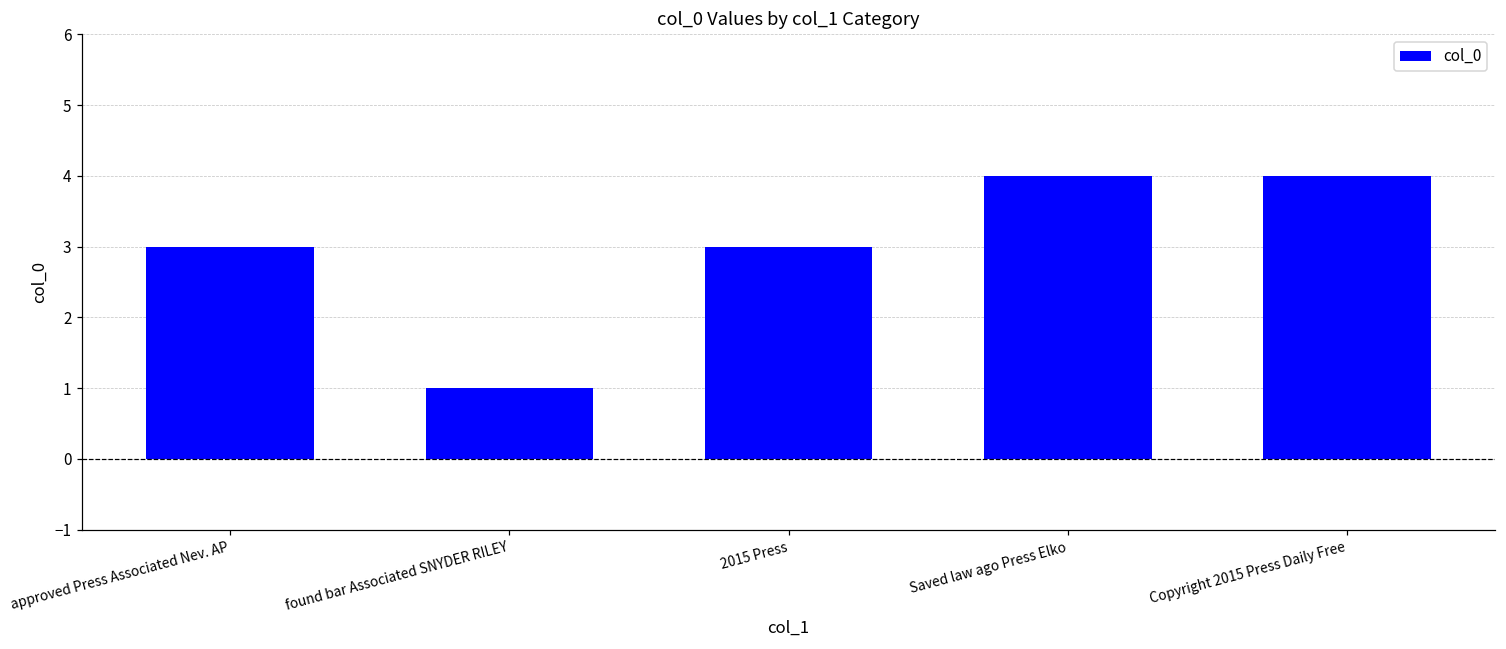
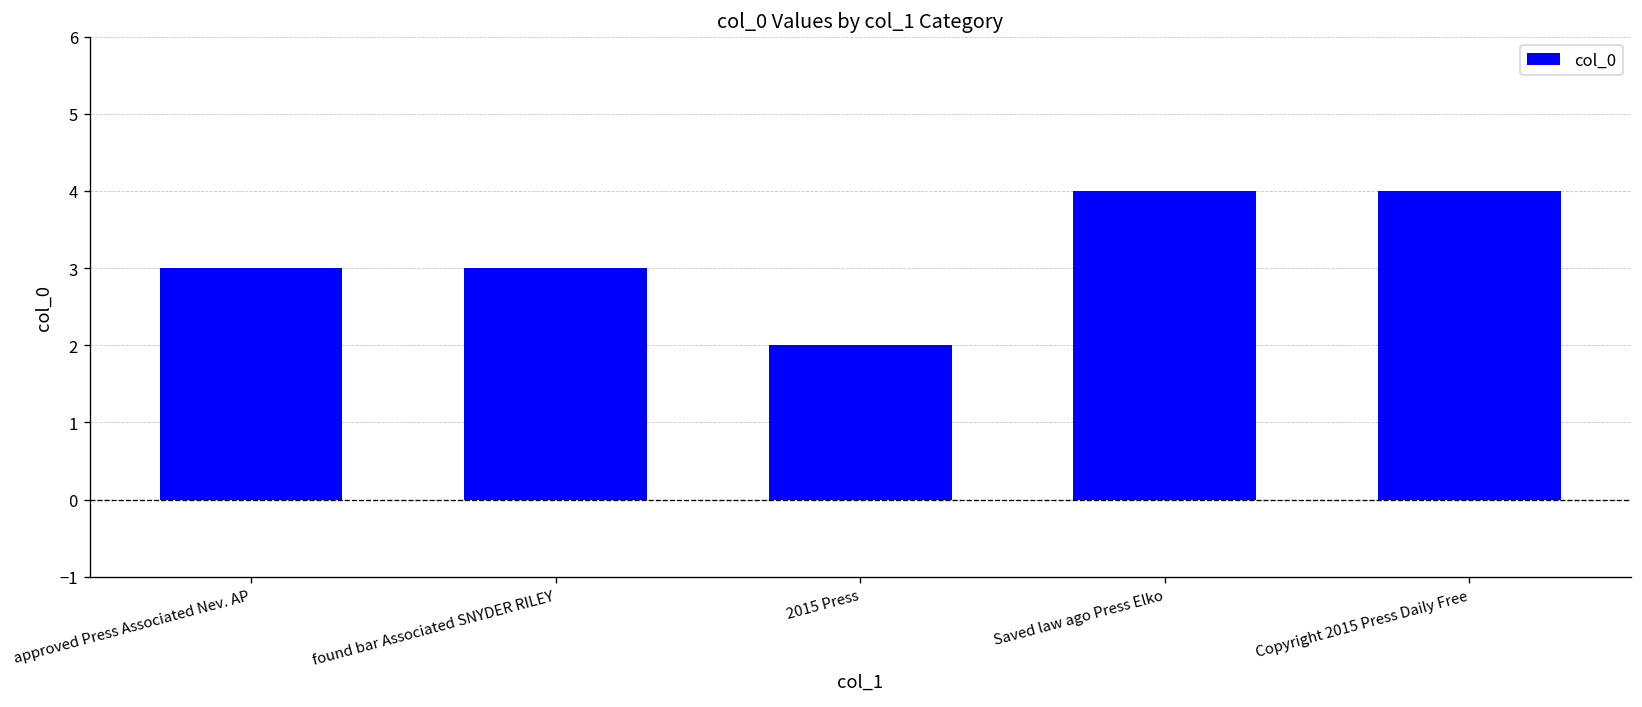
found bar Associated SNYDER RILEY: 1 -> 3
2015 Press: 3 -> 2
